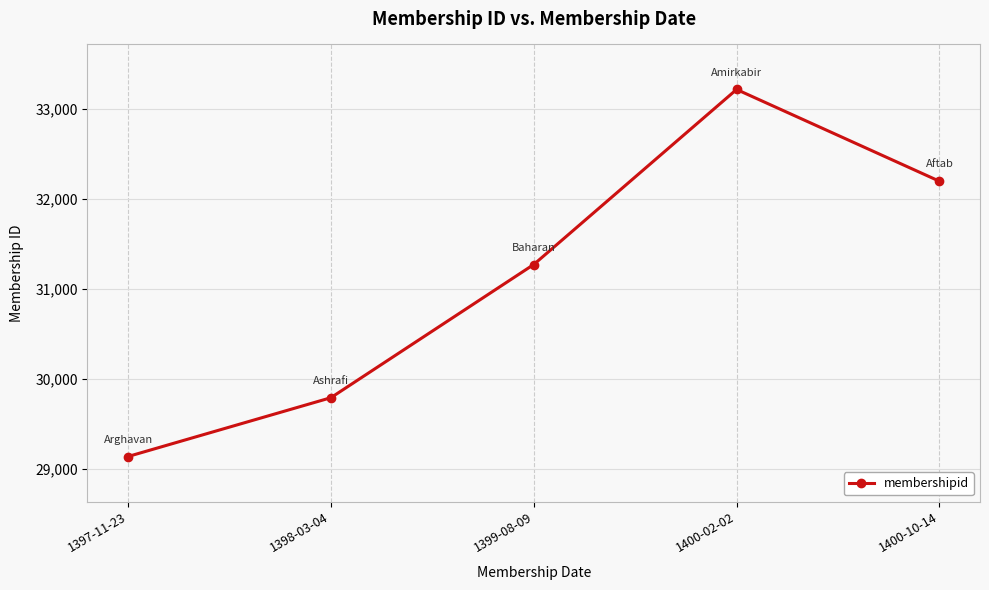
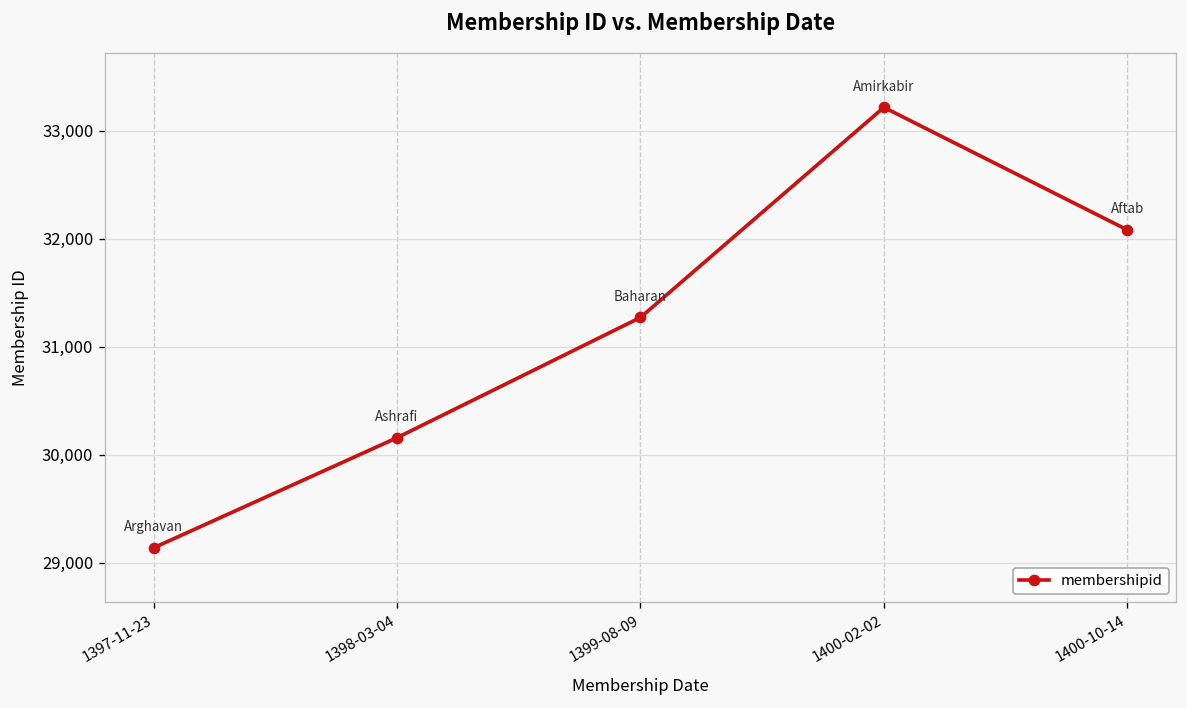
1398-03-04: 29,800 -> 30,200
1400-10-14: 32,200 -> 32,100
